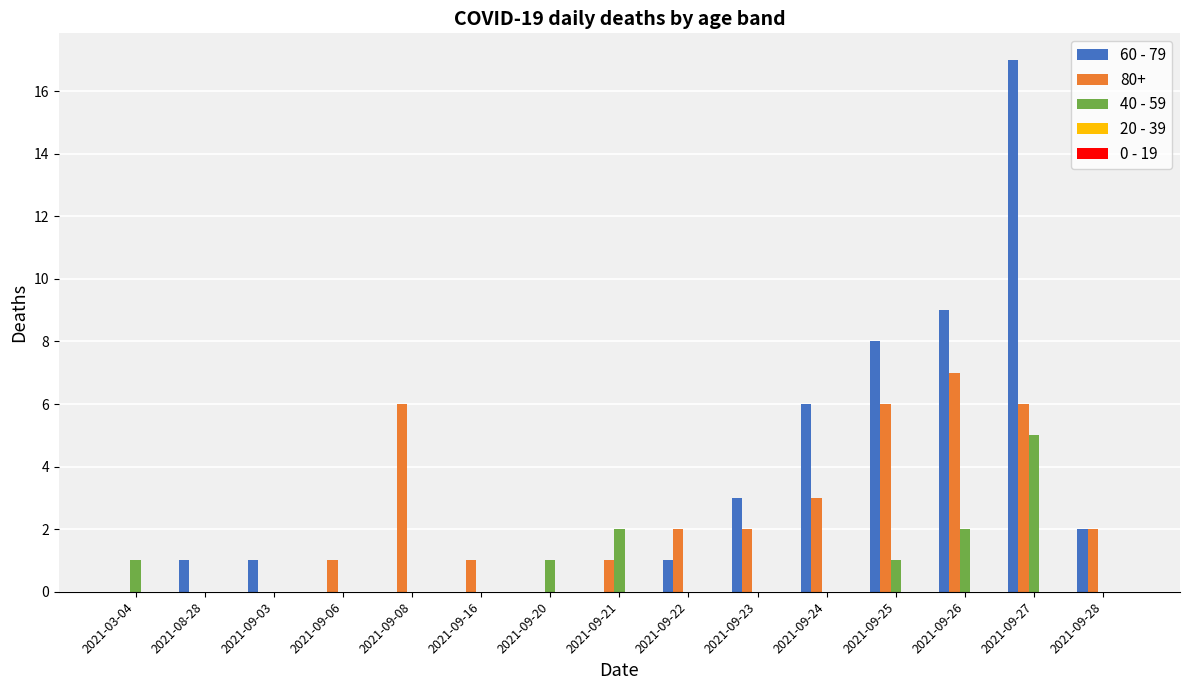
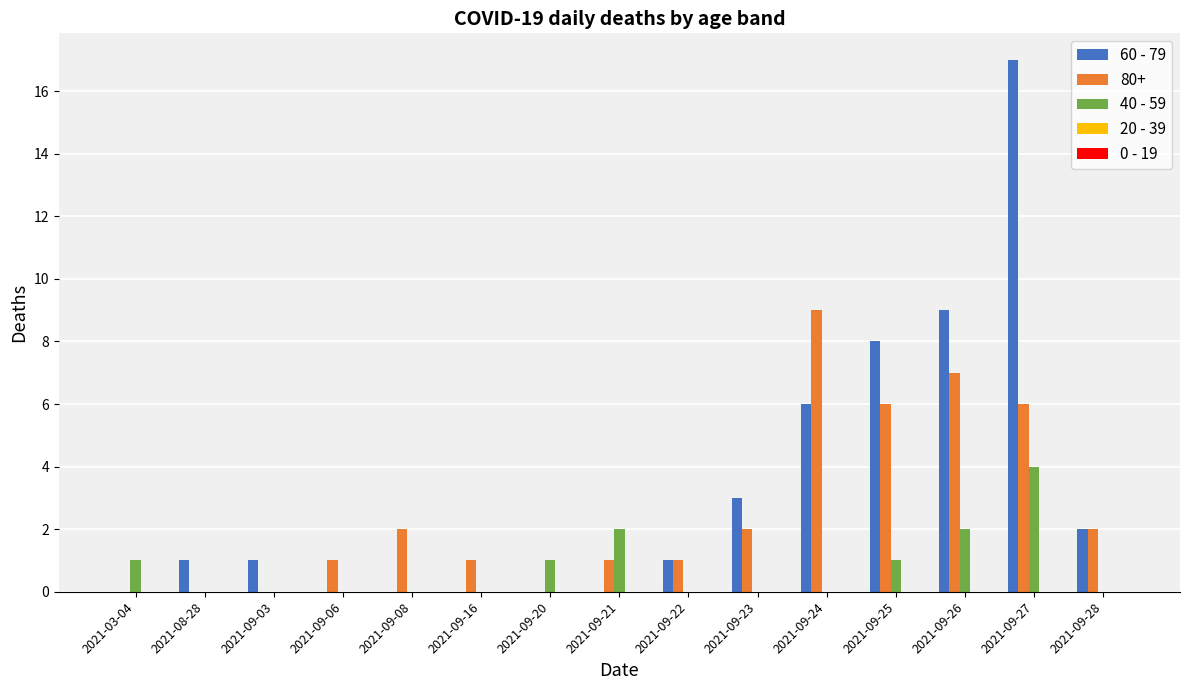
80+, 2021-09-08: 6 -> 2
80+, 2021-09-22: 2 -> 1
80+, 2021-09-24: 3 -> 9
40 - 59, 2021-09-27: 5 -> 4
